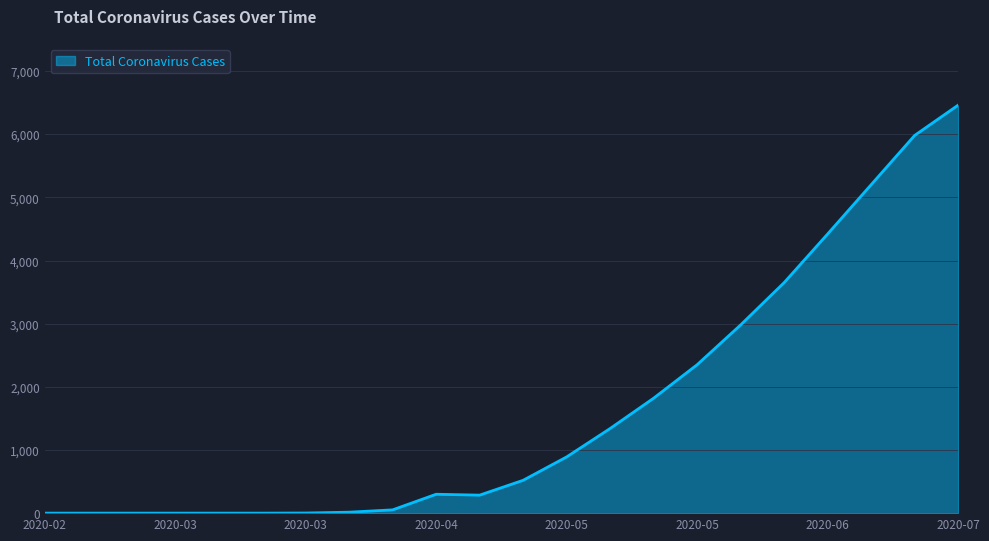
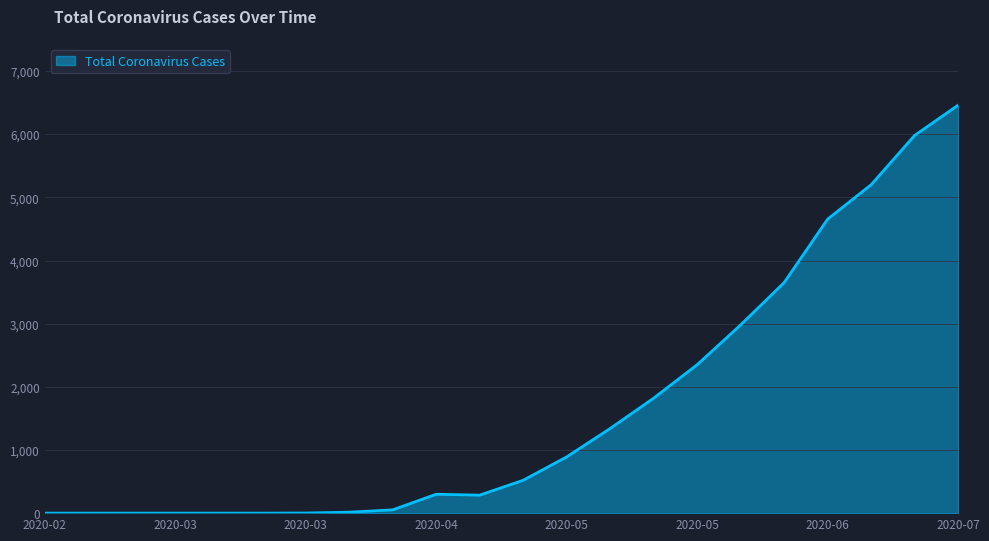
2020-06: 4,400 -> 4,700
